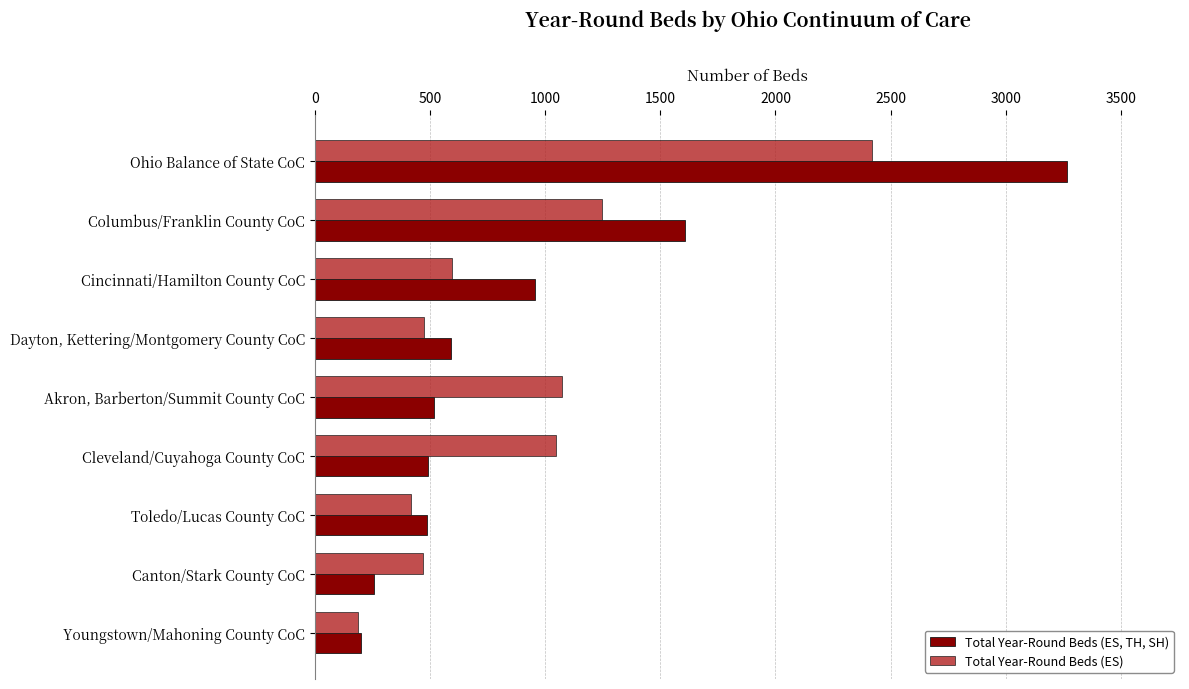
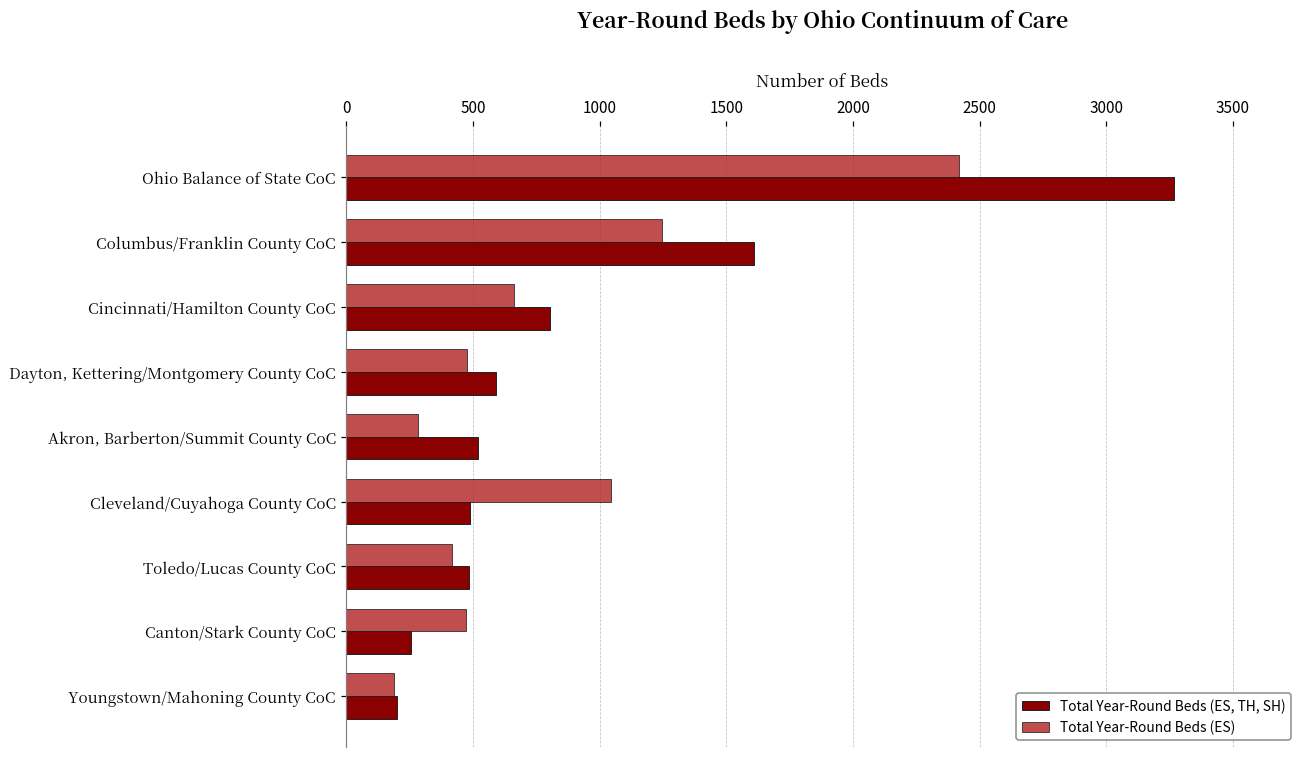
Total Year-Round Beds (ES), Cincinnati/Hamilton County CoC: 590 -> 660
Total Year-Round Beds (ES, TH, SH), Cincinnati/Hamilton County CoC: 960 -> 800
Total Year-Round Beds (ES), Akron, Barberton/Summit County CoC: 1080 -> 280
